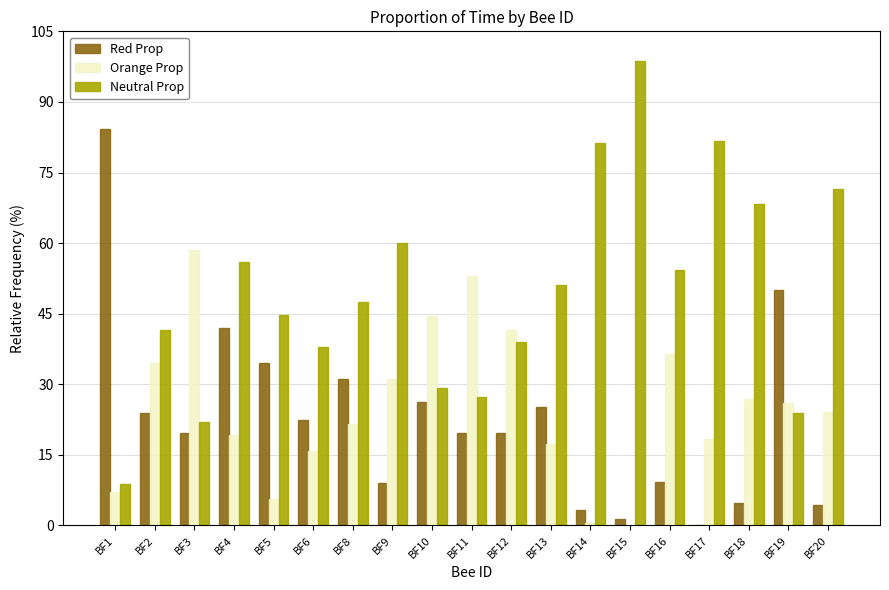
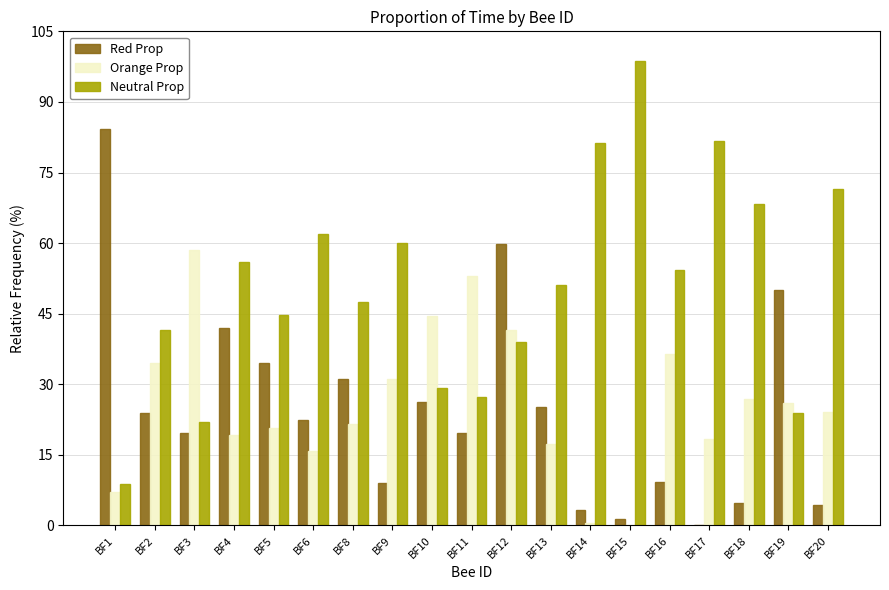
Orange Prop, BF5: 6 -> 21
Neutral Prop, BF6: 38 -> 62
Red Prop, BF12: 20 -> 60
